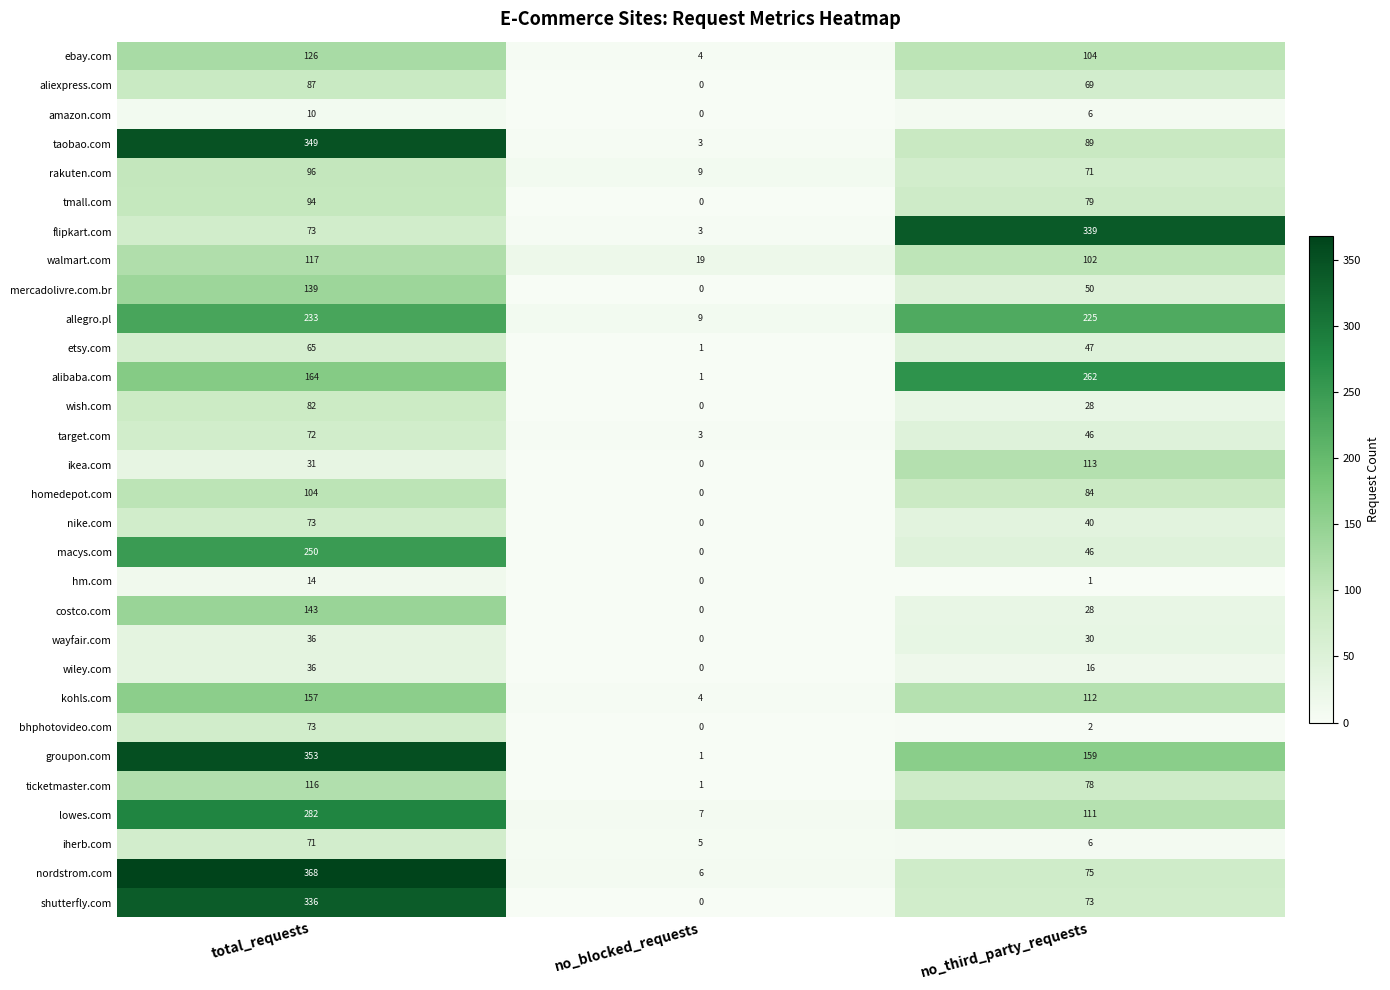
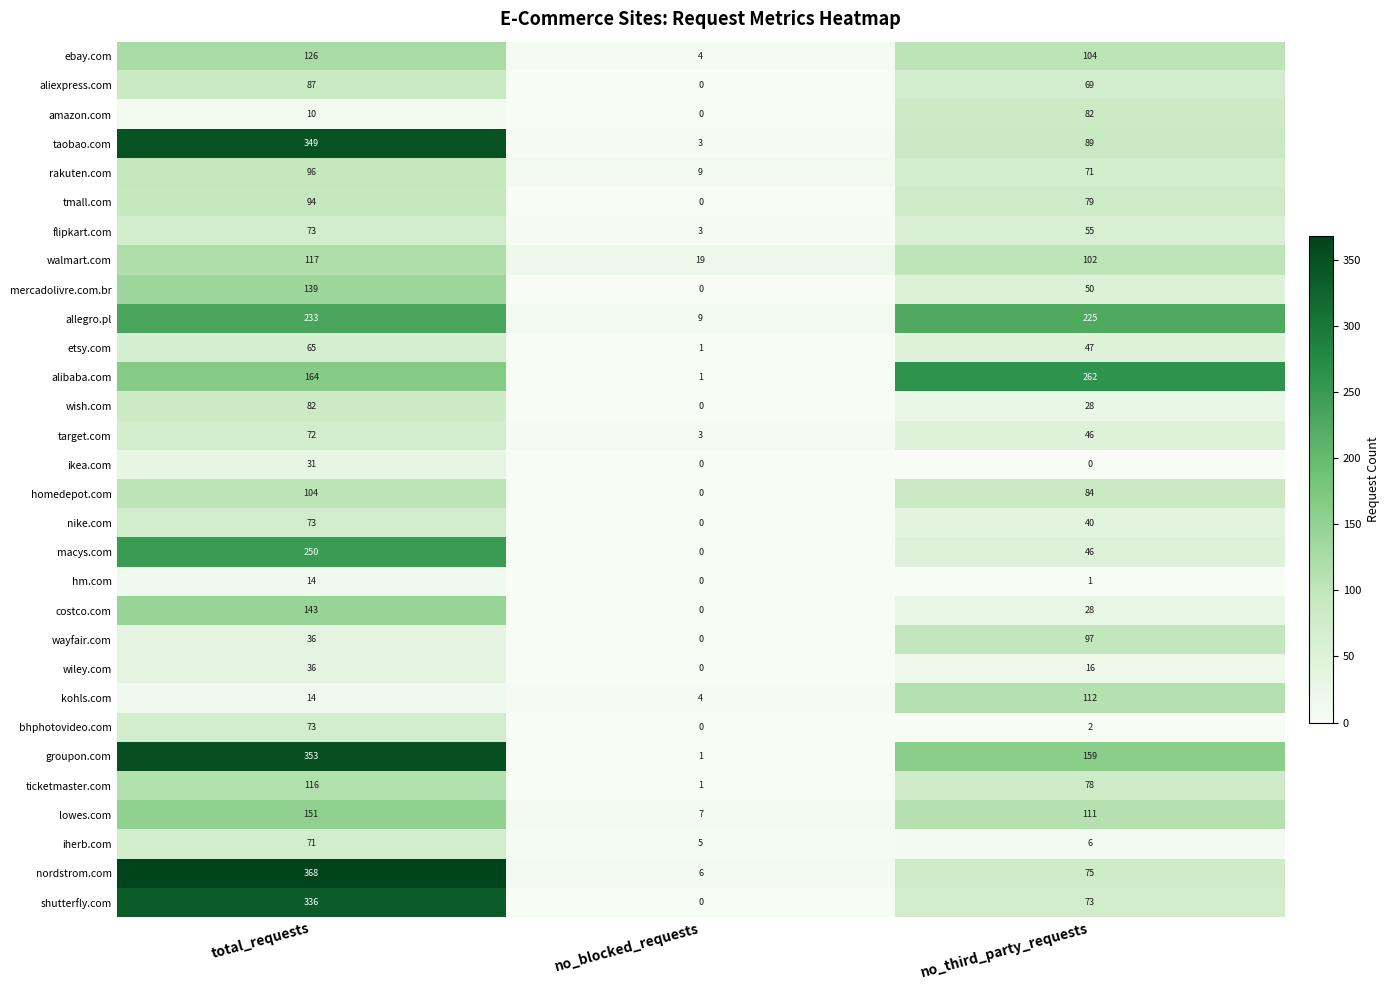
amazon.com, no_third_party_requests: 6 -> 82
flipkart.com, no_third_party_requests: 339 -> 55
ikea.com, no_third_party_requests: 113 -> 0
wayfair.com, no_third_party_requests: 30 -> 97
kohls.com, total_requests: 157 -> 14
lowes.com, total_requests: 282 -> 151
